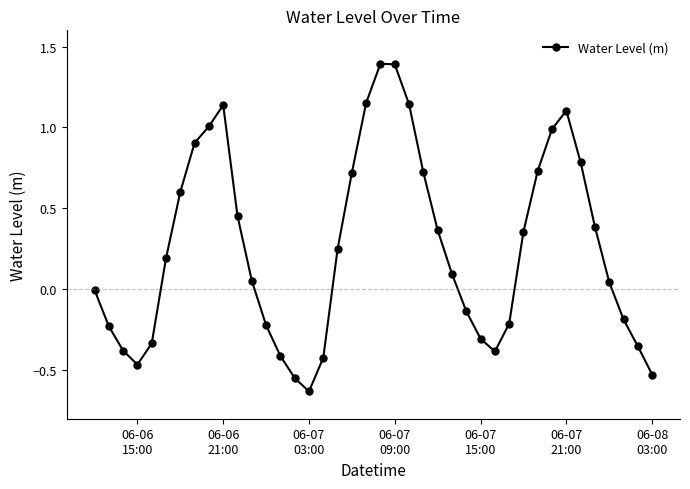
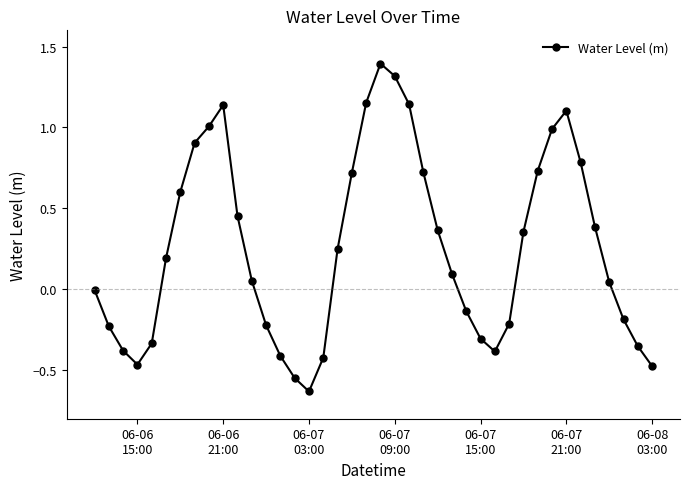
06-07 09:00: 1.39 -> 1.32
06-08 03:00: -0.53 -> -0.48
